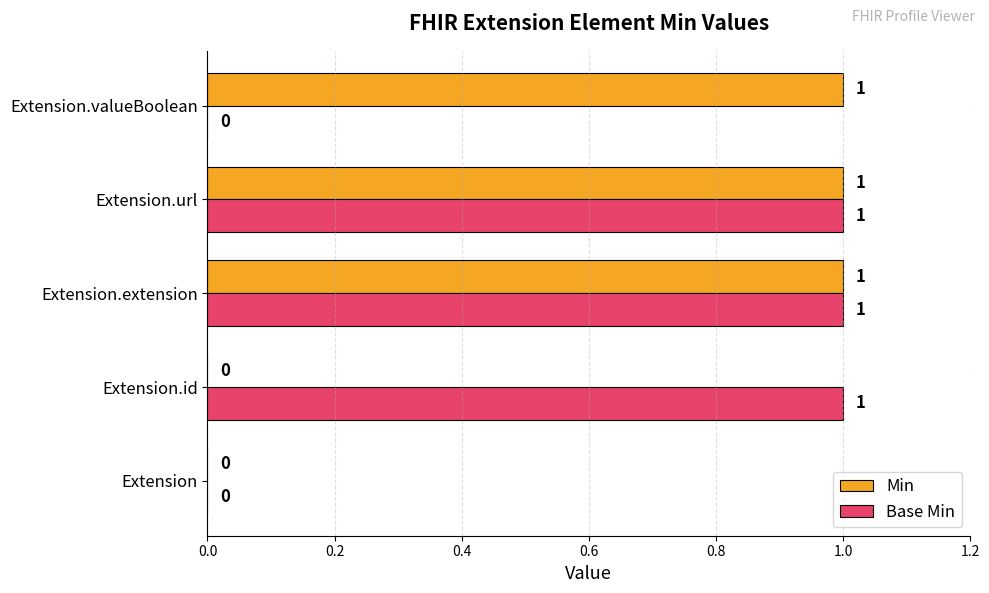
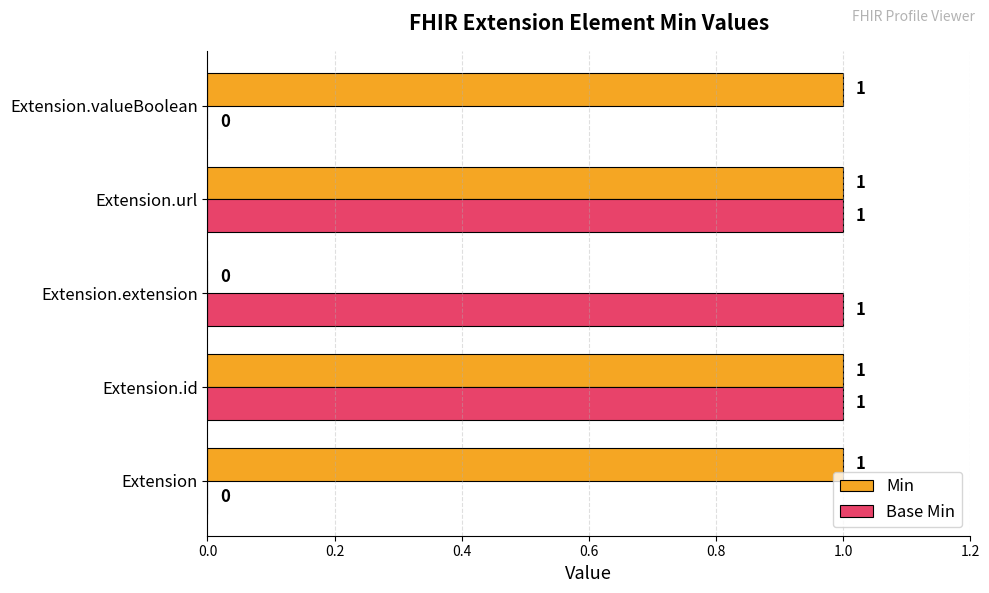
Min, Extension.extension: 1 -> 0
Min, Extension.id: 0 -> 1
Min, Extension: 0 -> 1
